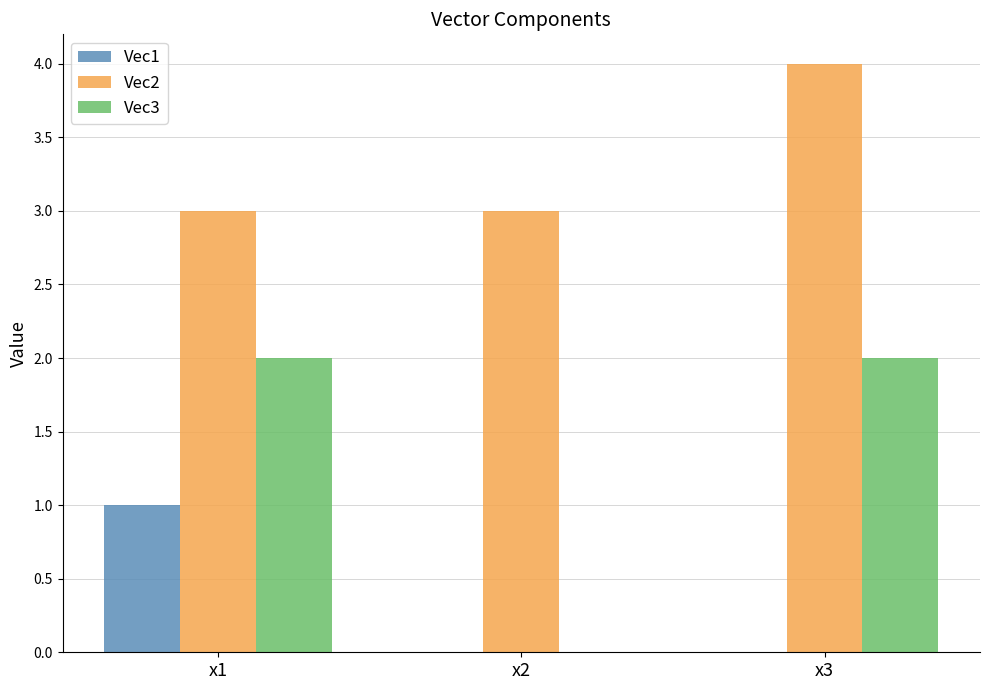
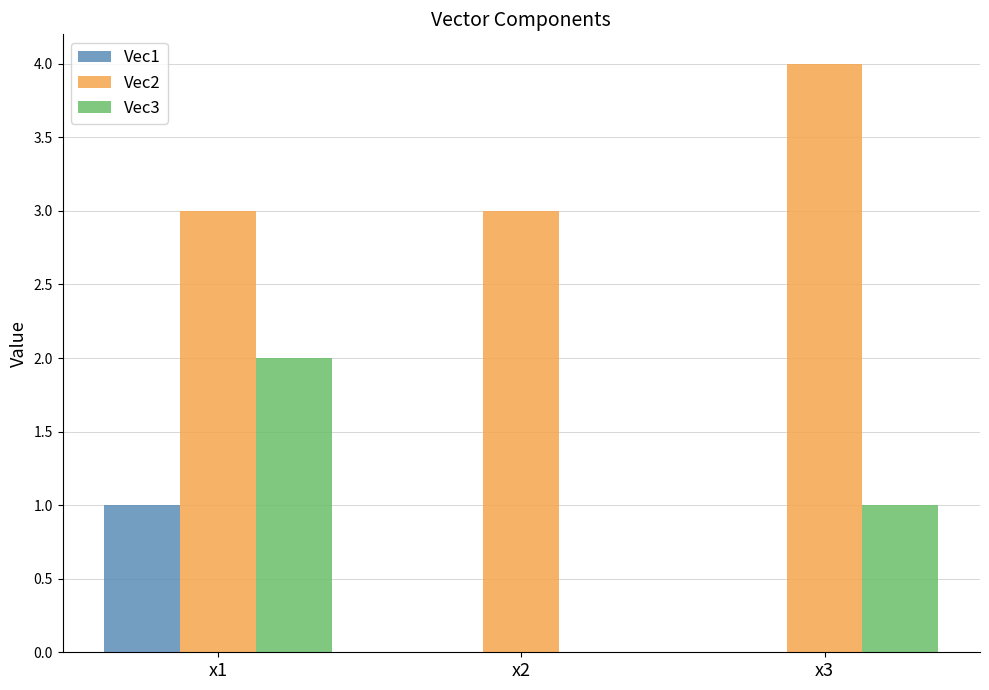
Vec3, x3: 2 -> 1
